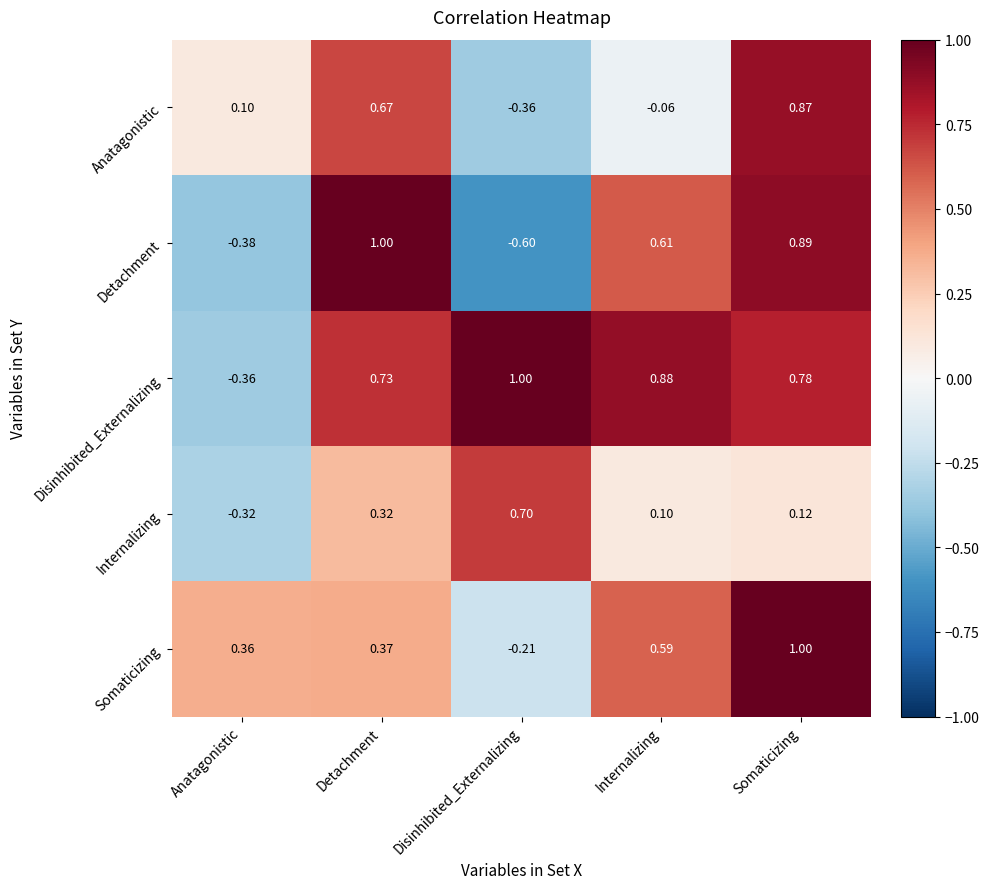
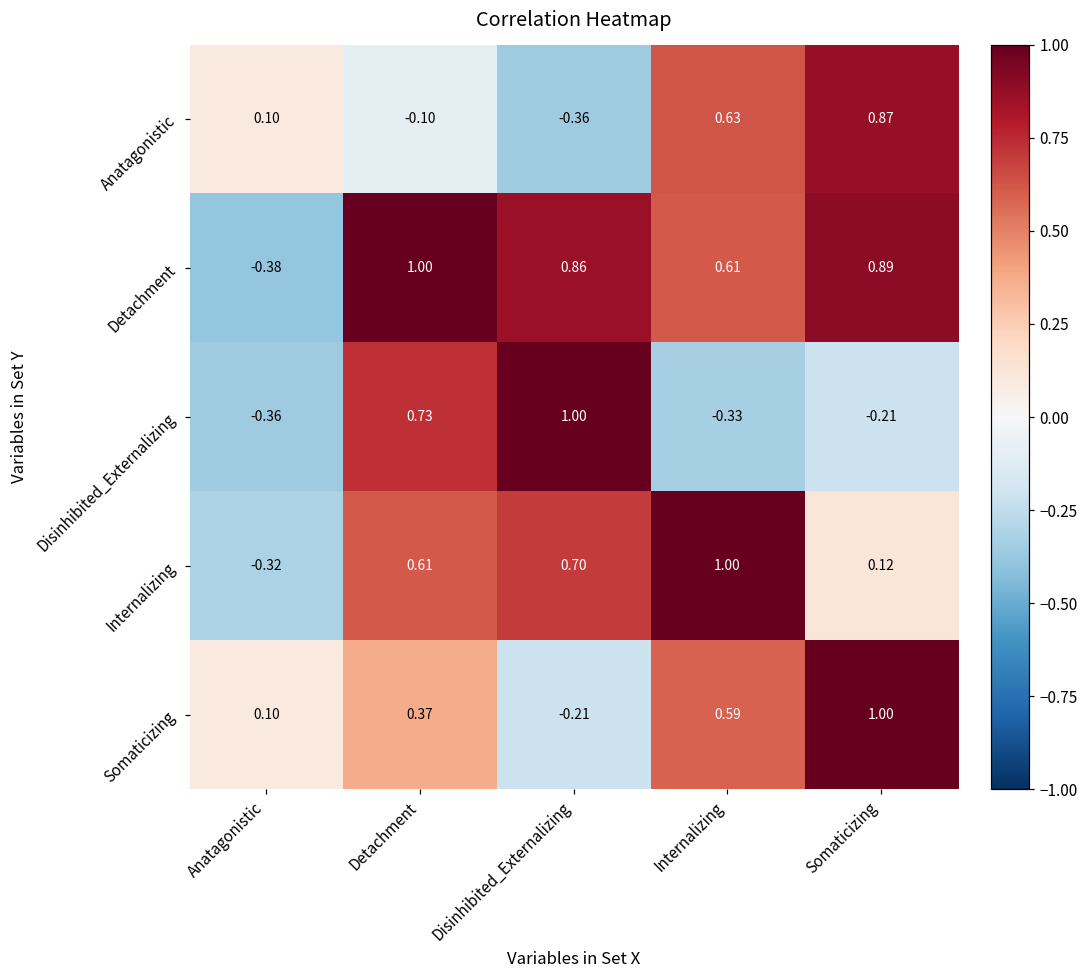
Anatagonistic, Detachment: 0.67 -> -0.10
Anatagonistic, Internalizing: -0.06 -> 0.63
Detachment, Disinhibited_Externalizing: -0.60 -> 0.86
Disinhibited_Externalizing, Internalizing: 0.88 -> -0.33
Disinhibited_Externalizing, Somaticizing: 0.78 -> -0.21
Internalizing, Detachment: 0.32 -> 0.61
Internalizing, Internalizing: 0.10 -> 1.00
Somaticizing, Anatagonistic: 0.36 -> 0.10
